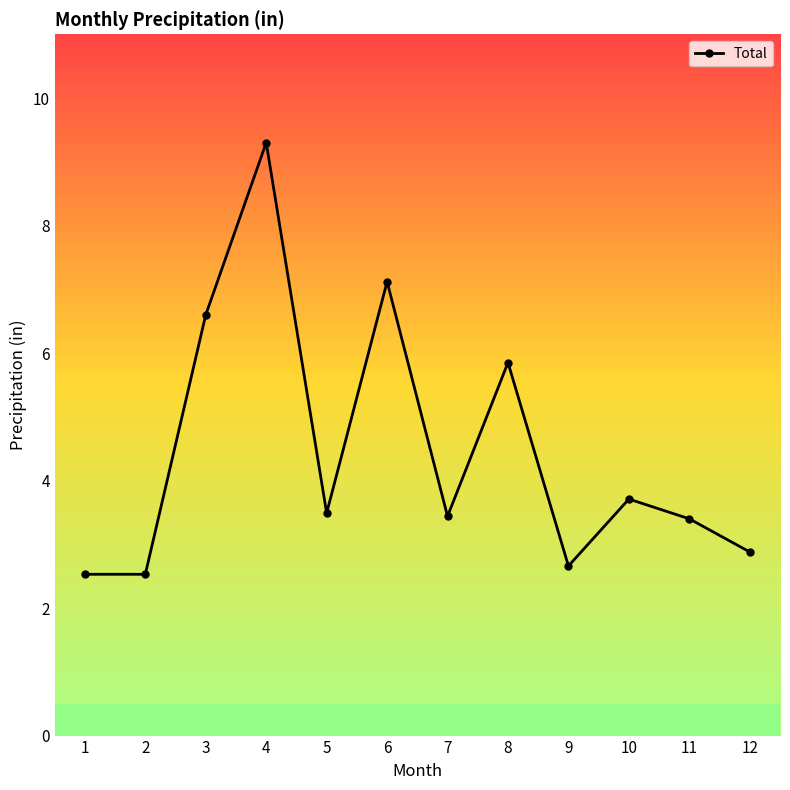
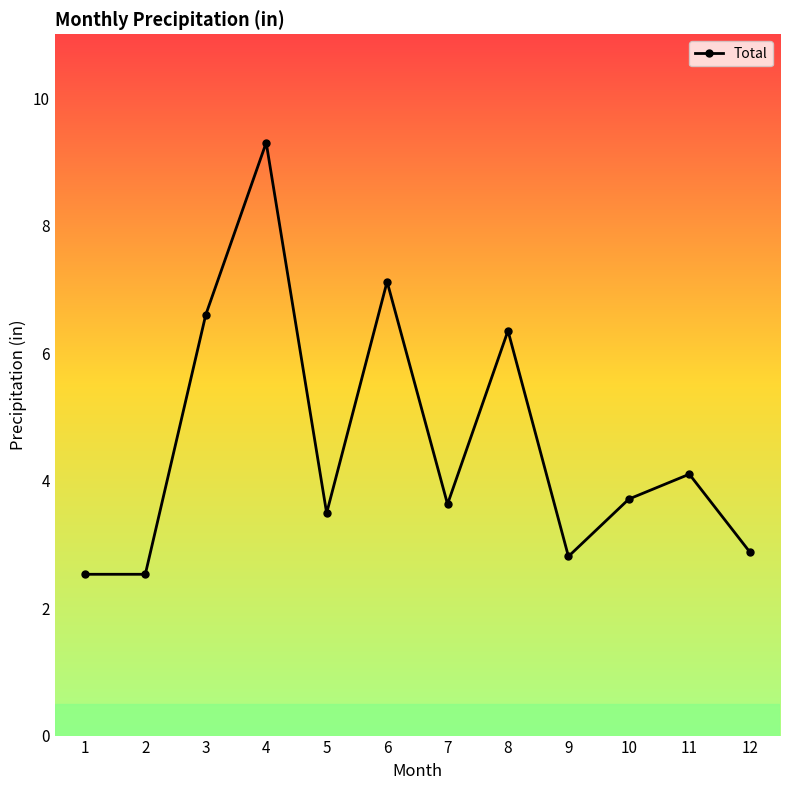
7: 3.4 -> 3.6
8: 5.9 -> 6.4
9: 2.7 -> 2.8
11: 3.4 -> 4.1
